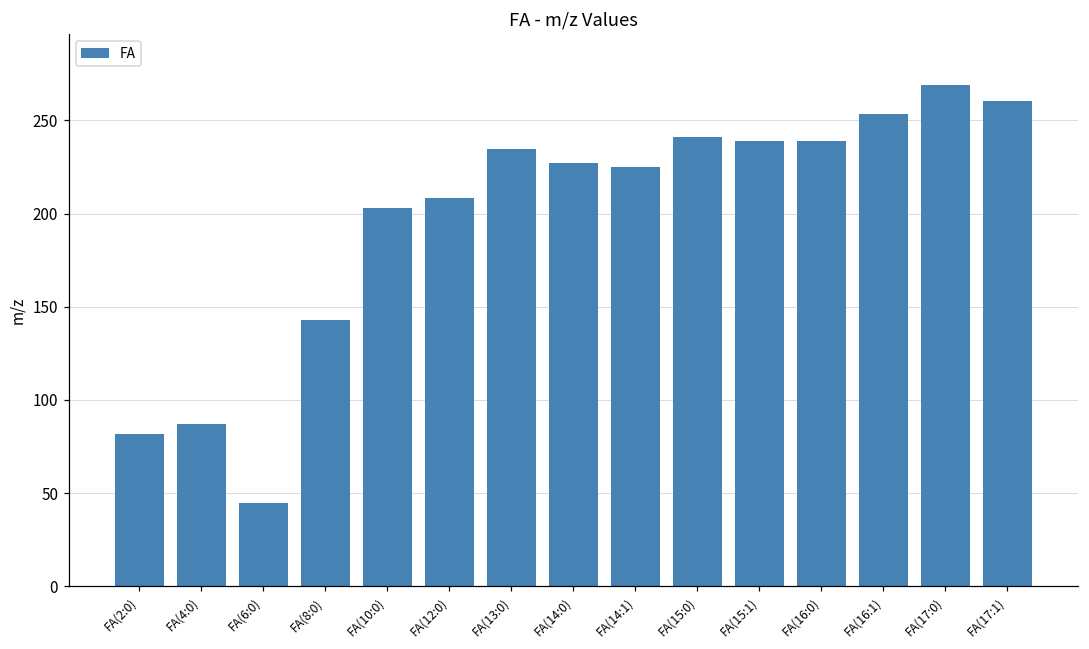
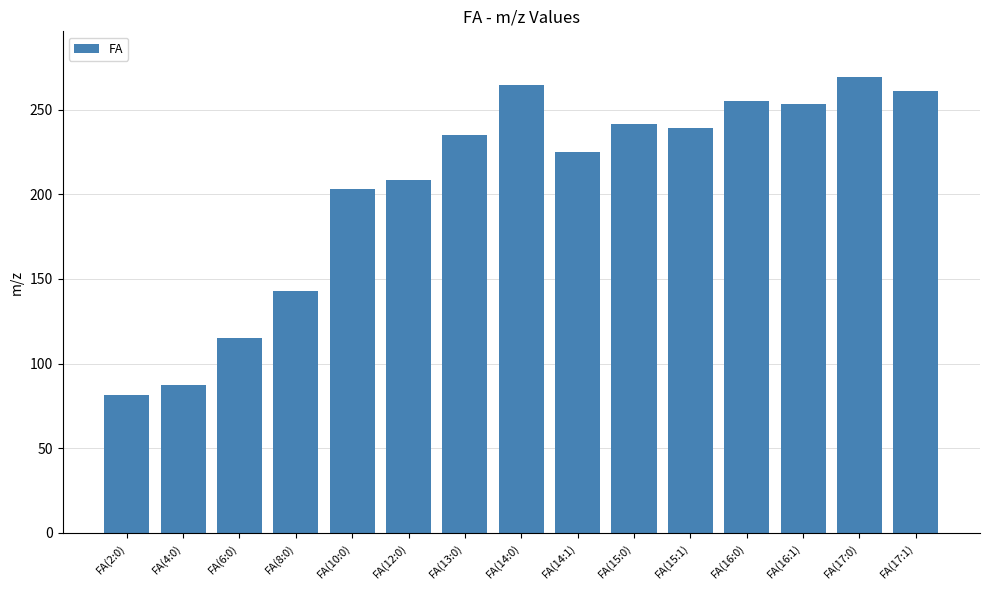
FA(6:0): 45 -> 115
FA(14:0): 227 -> 265
FA(16:0): 239 -> 255
